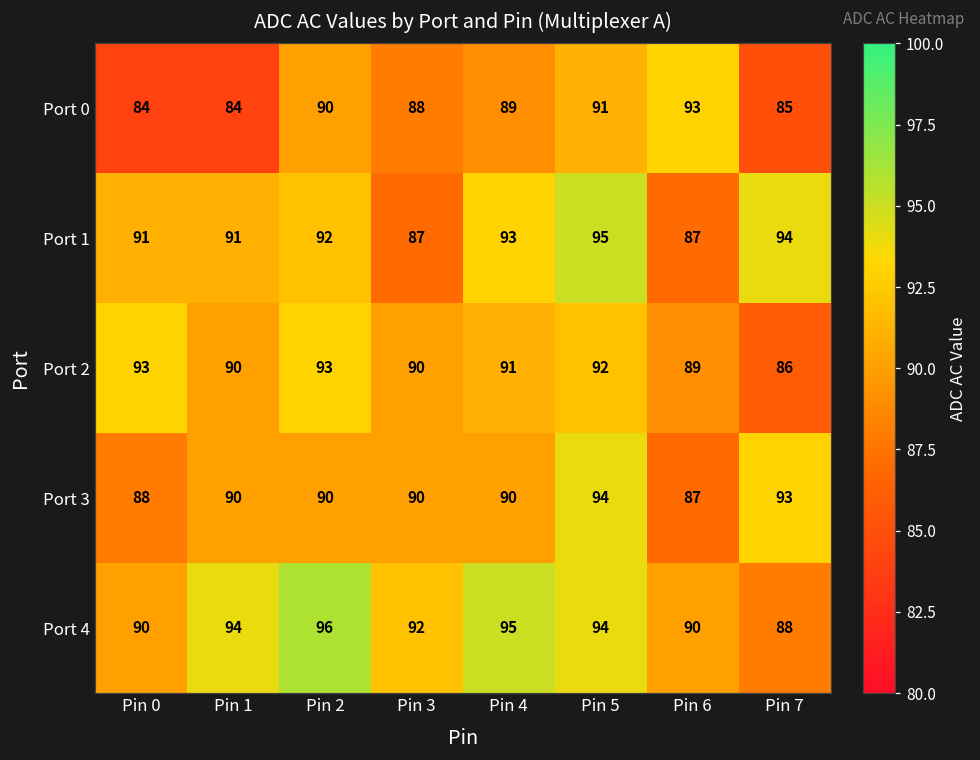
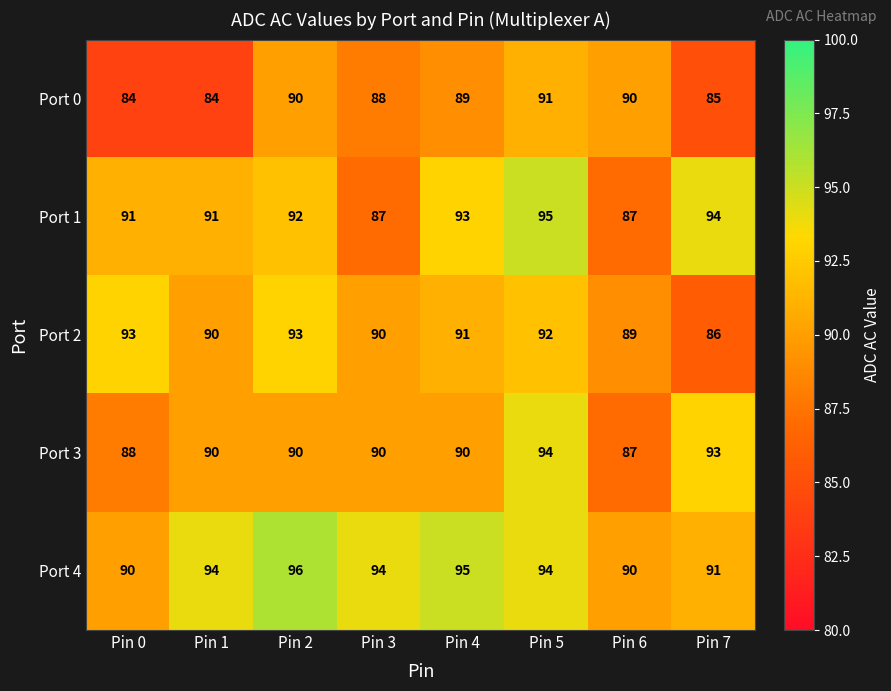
Port 0, Pin 6: 93 -> 90
Port 4, Pin 3: 92 -> 94
Port 4, Pin 7: 88 -> 91
